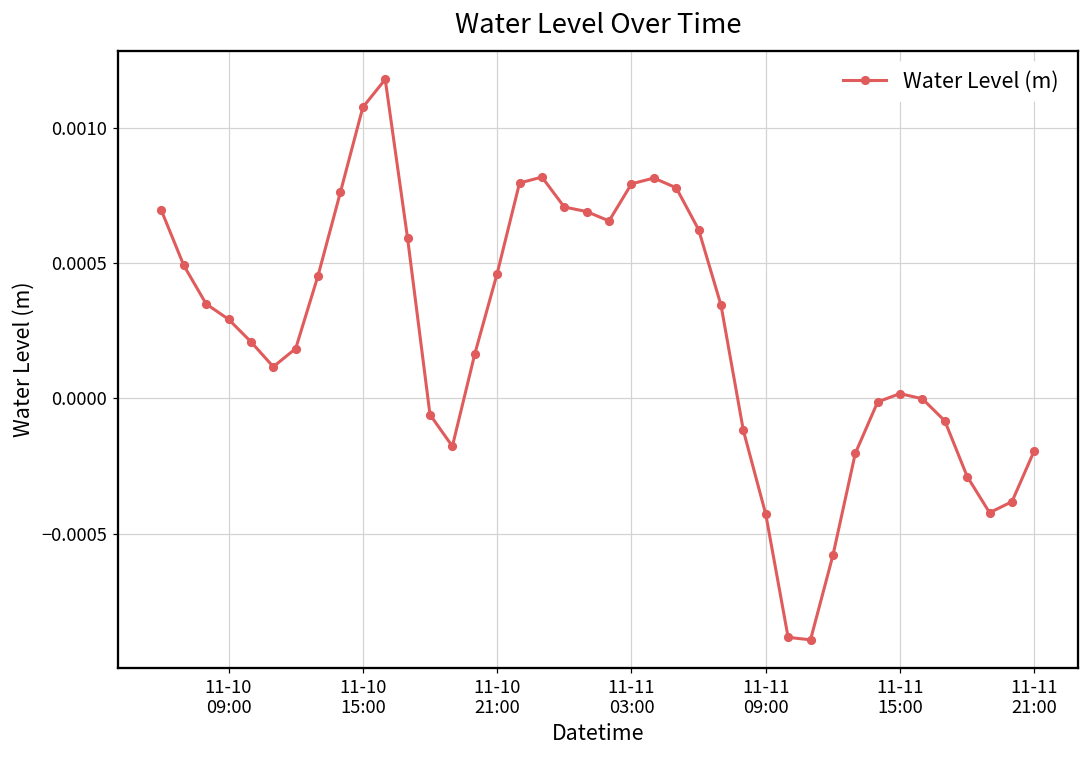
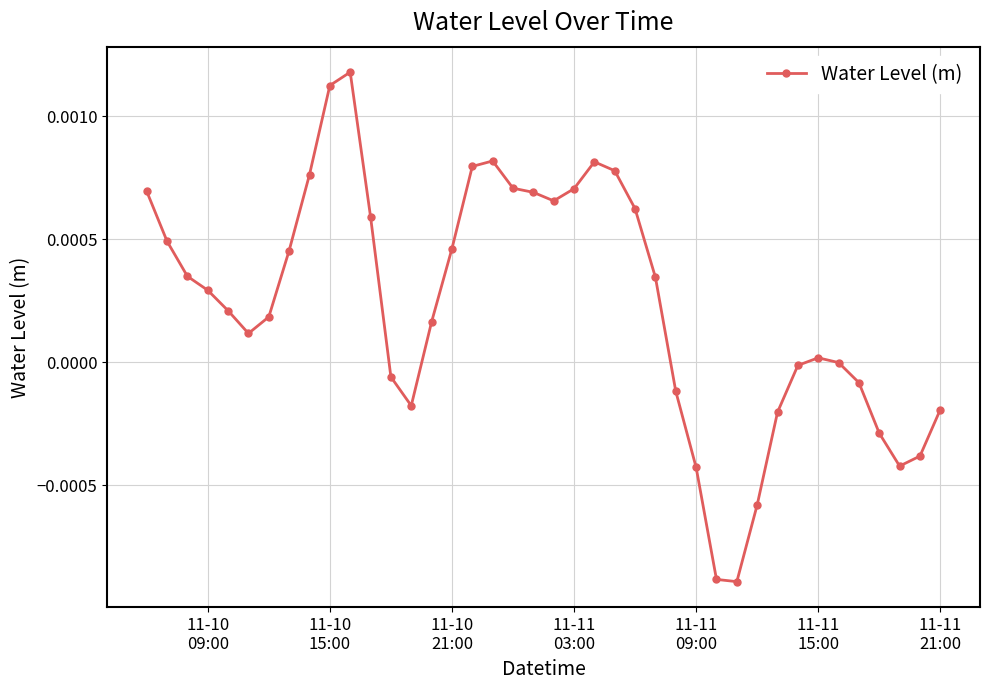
11-10 15:00: 0.00108 -> 0.00112
11-11 03:00: 0.00079 -> 0.00071
